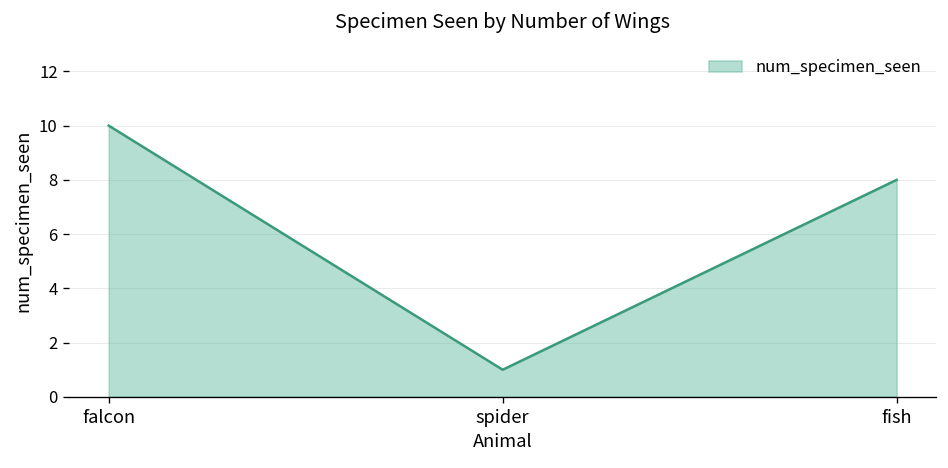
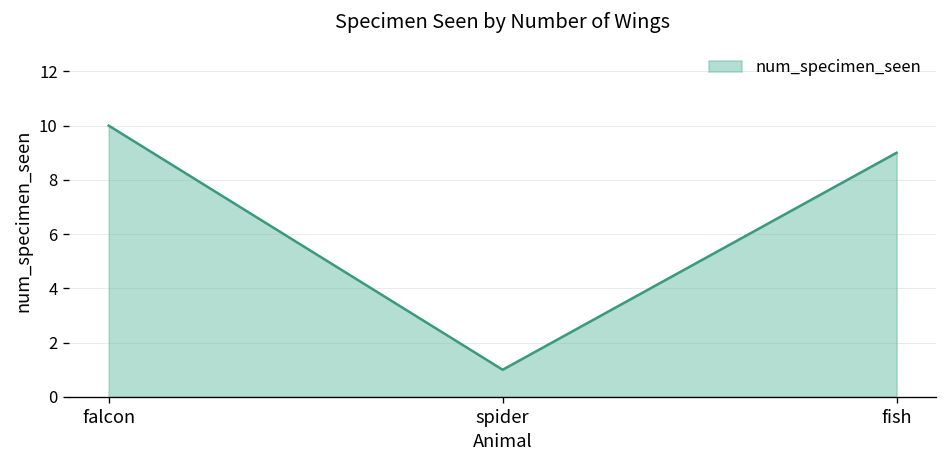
fish: 8 -> 9
